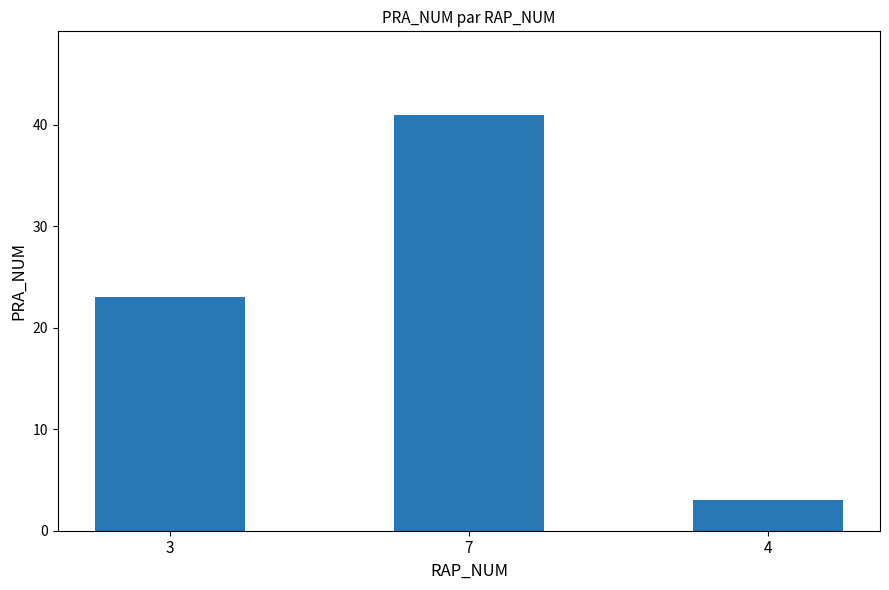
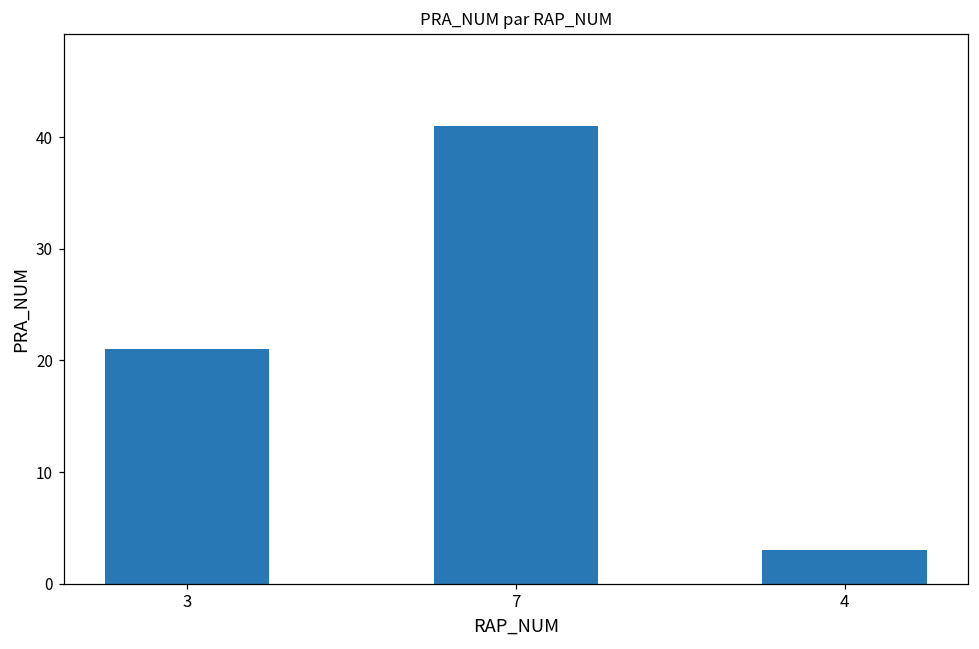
3: 23 -> 21
